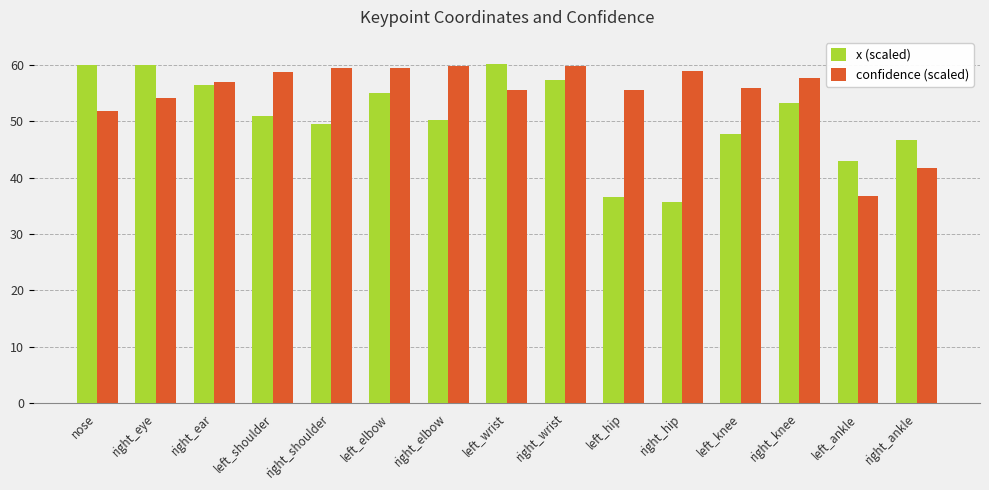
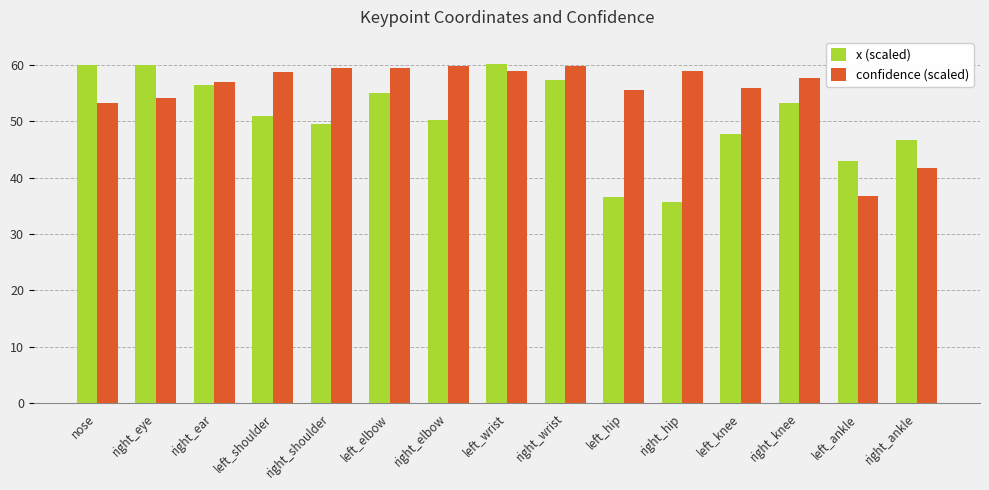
confidence (scaled), nose: 52 -> 53
confidence (scaled), left_wrist: 56 -> 59
